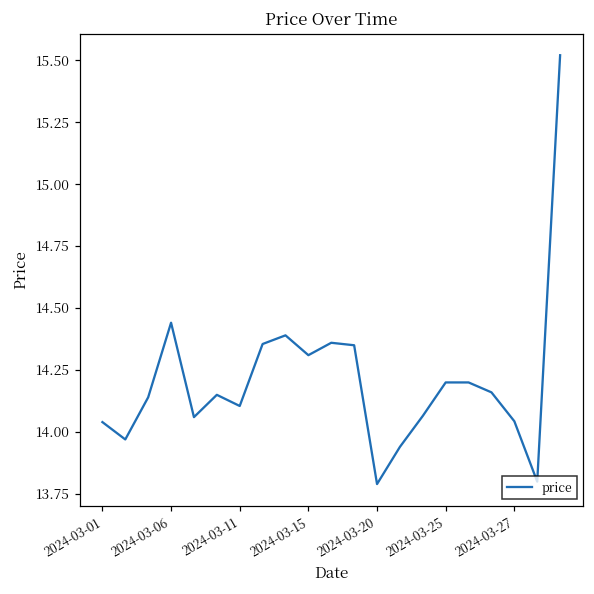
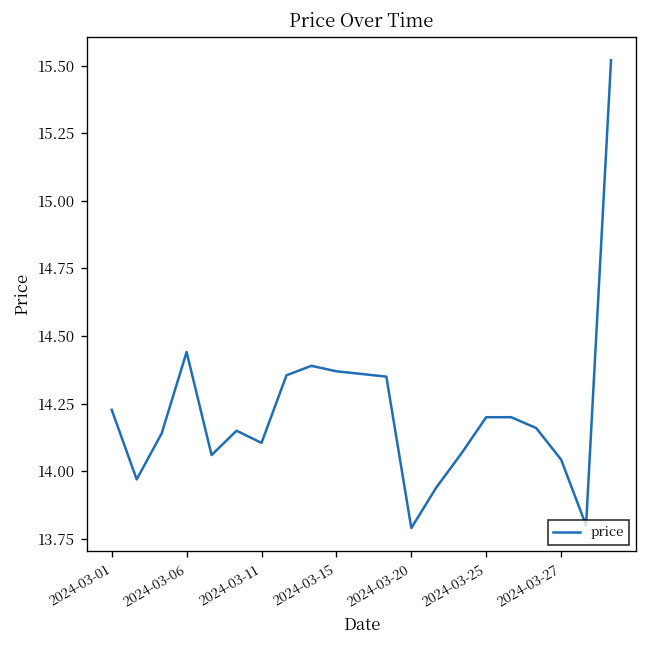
2024-03-01: 14.04 -> 14.23
2024-03-15: 14.31 -> 14.37
